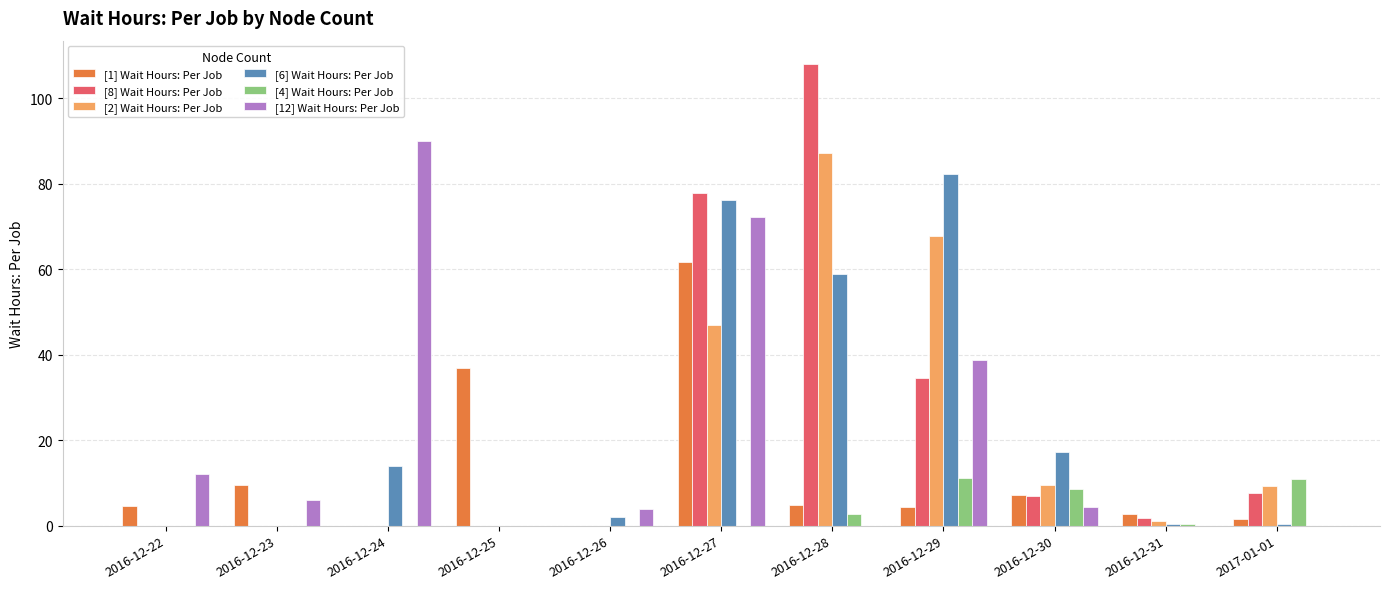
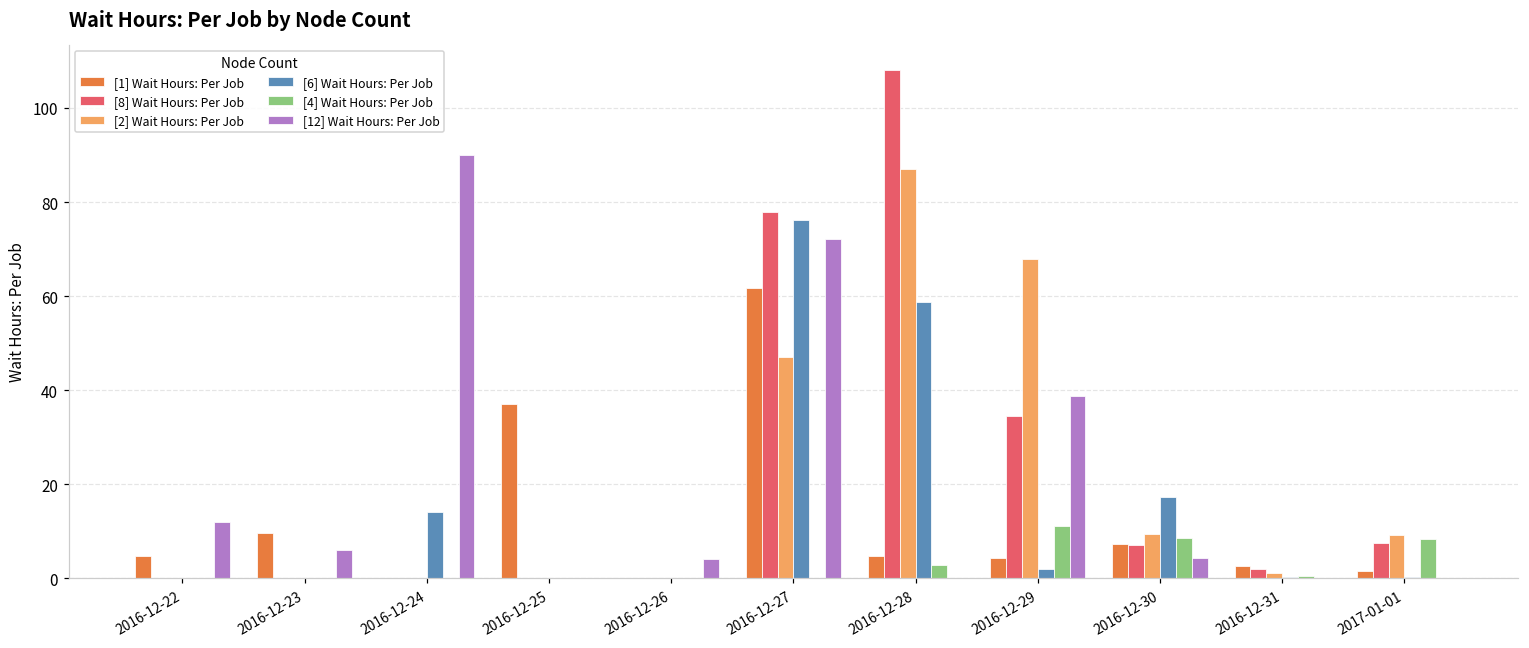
[6] Wait Hours: Per Job, 2016-12-26: 2 -> 0
[6] Wait Hours: Per Job, 2016-12-29: 82 -> 2
[4] Wait Hours: Per Job, 2017-01-01: 11 -> 8
